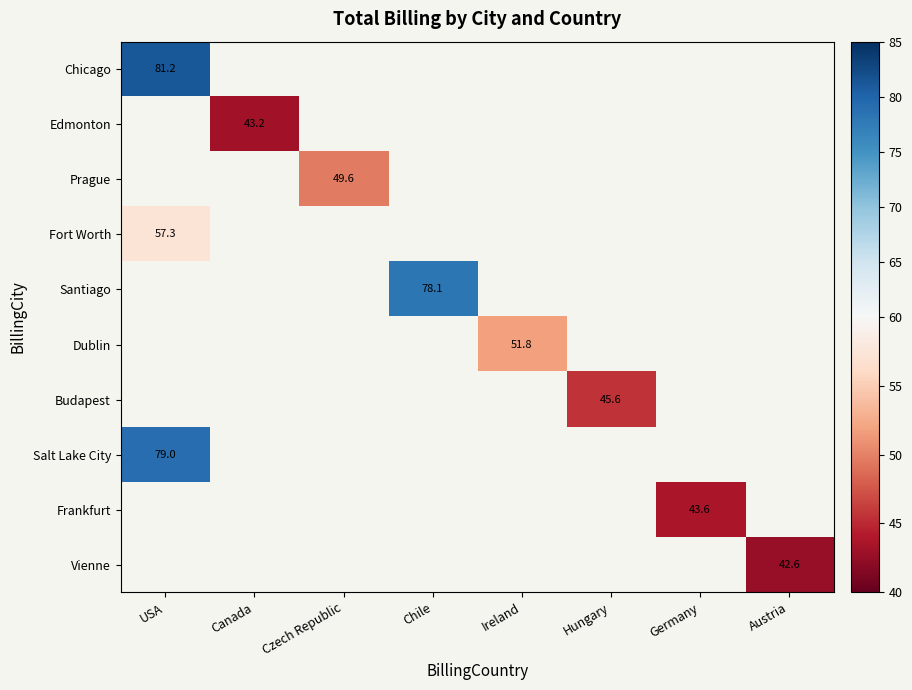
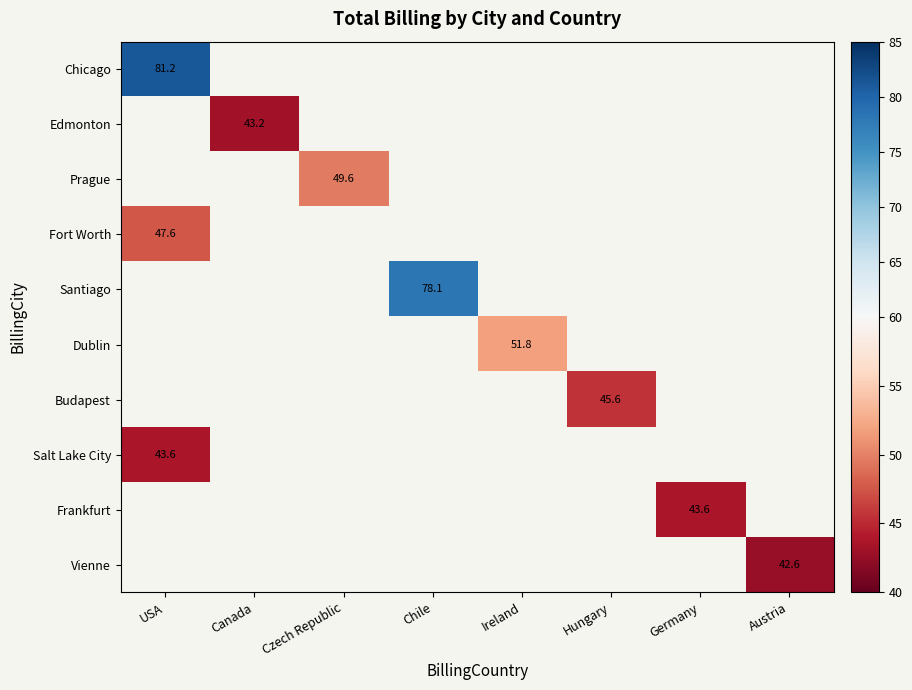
Fort Worth, USA: 57.3 -> 47.6
Salt Lake City, USA: 79.0 -> 43.6
